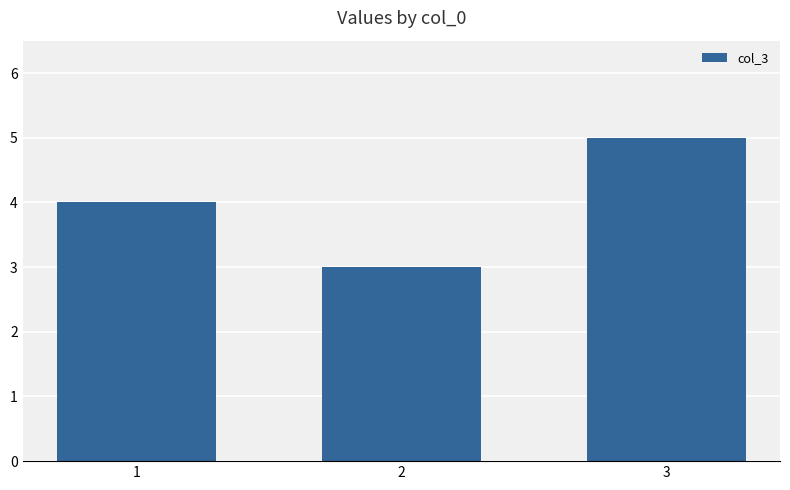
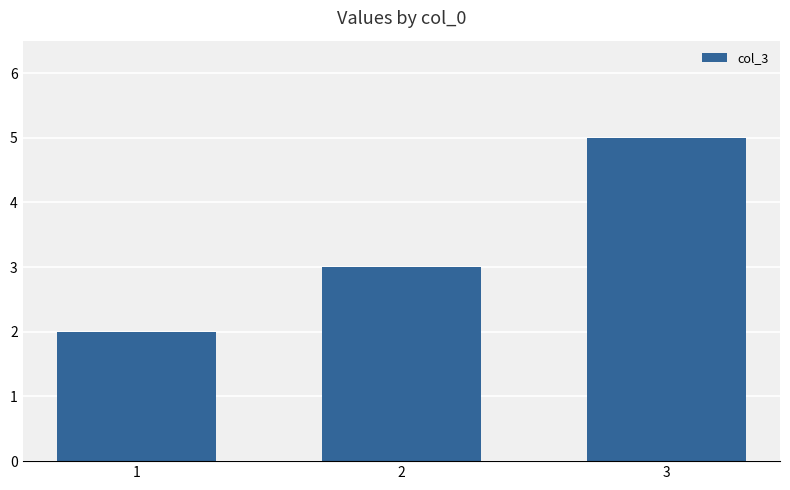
1: 4 -> 2
